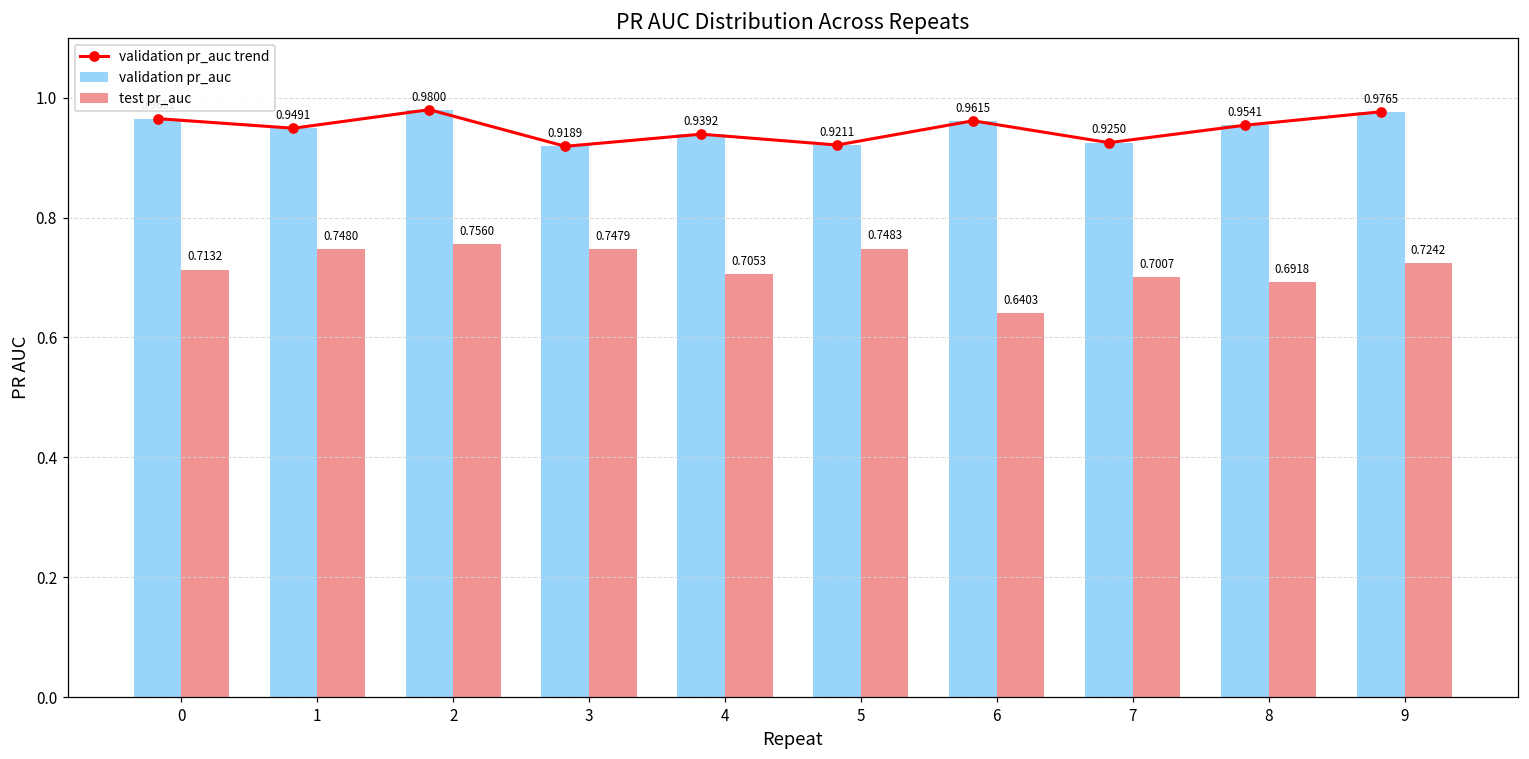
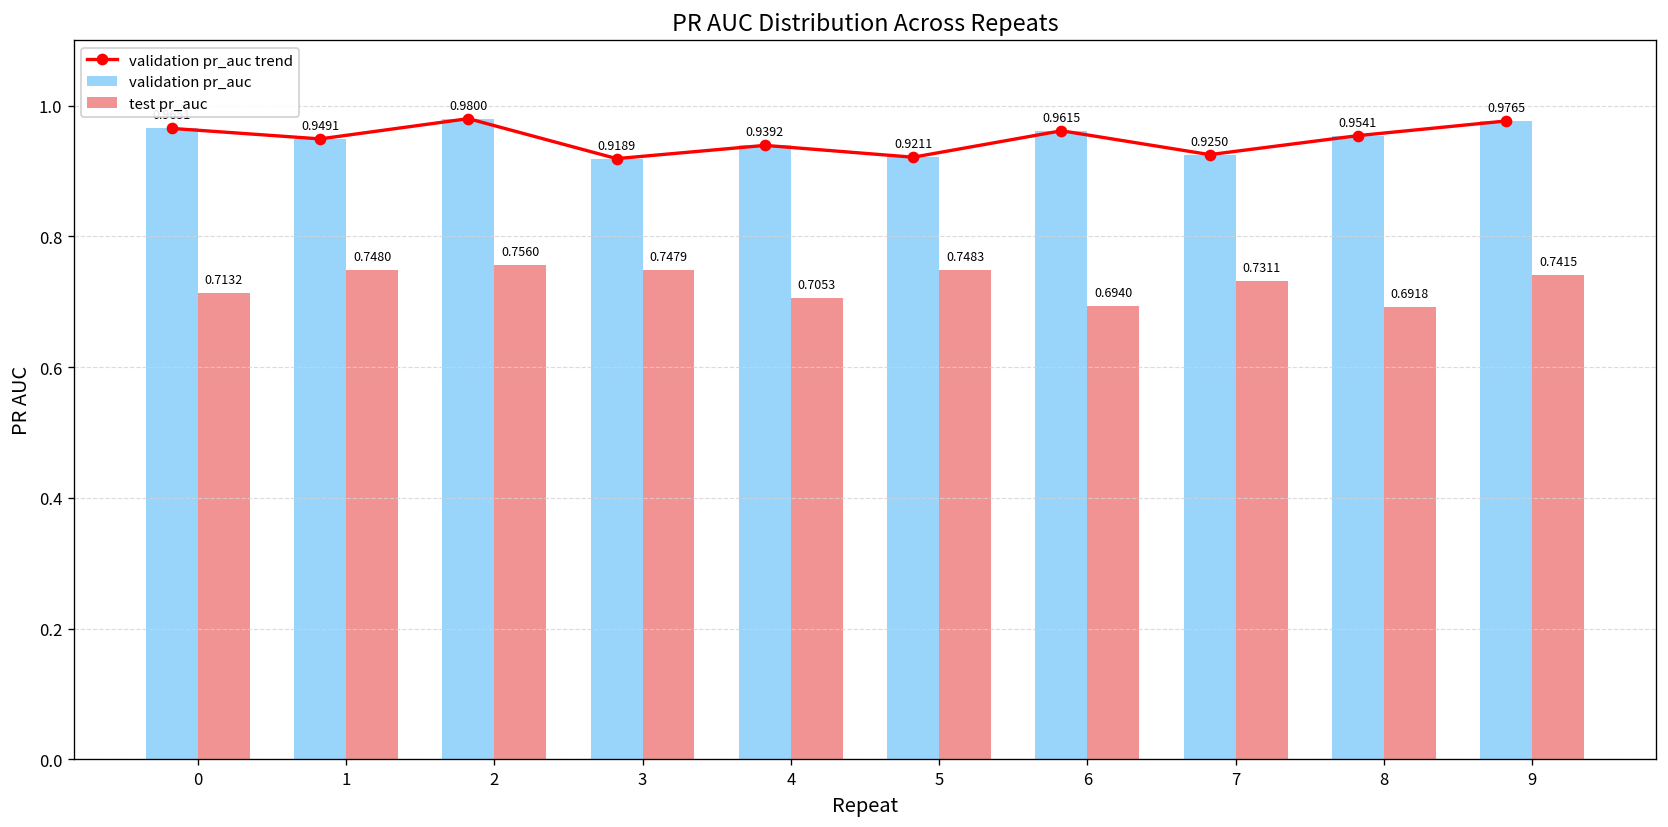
test pr_auc, 6: 0.6403 -> 0.6940
test pr_auc, 7: 0.7007 -> 0.7311
test pr_auc, 9: 0.7242 -> 0.7415
